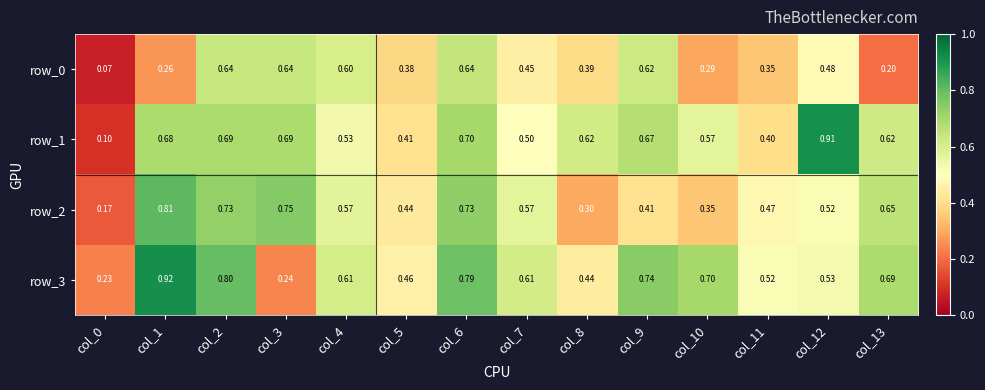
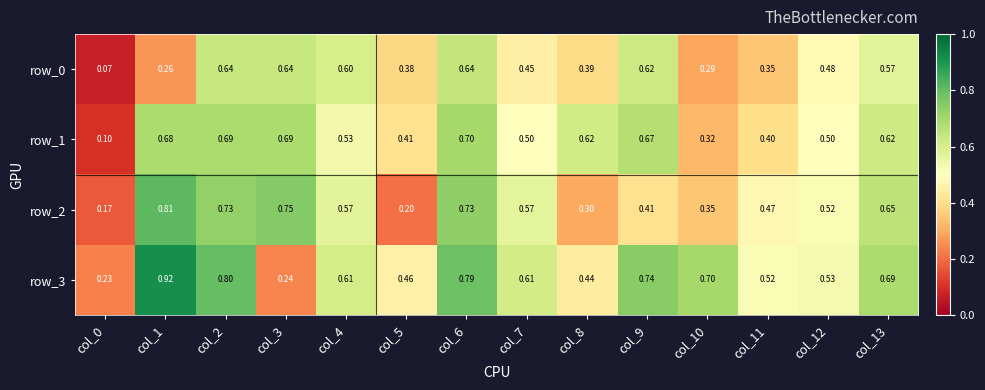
row_0, col_13: 0.20 -> 0.57
row_1, col_10: 0.57 -> 0.32
row_1, col_12: 0.91 -> 0.50
row_2, col_5: 0.44 -> 0.20
